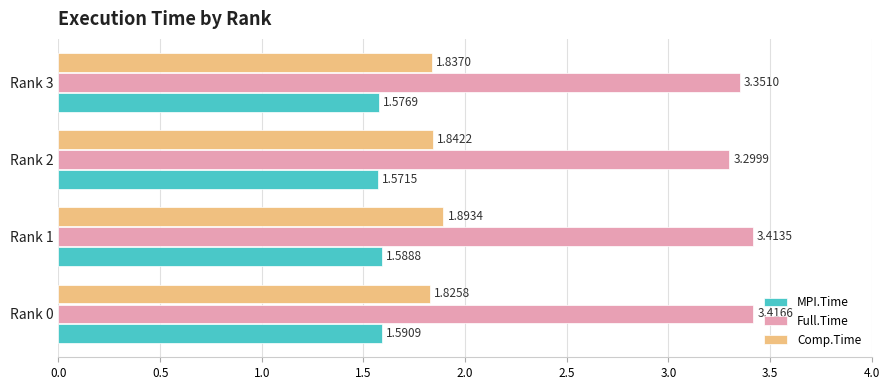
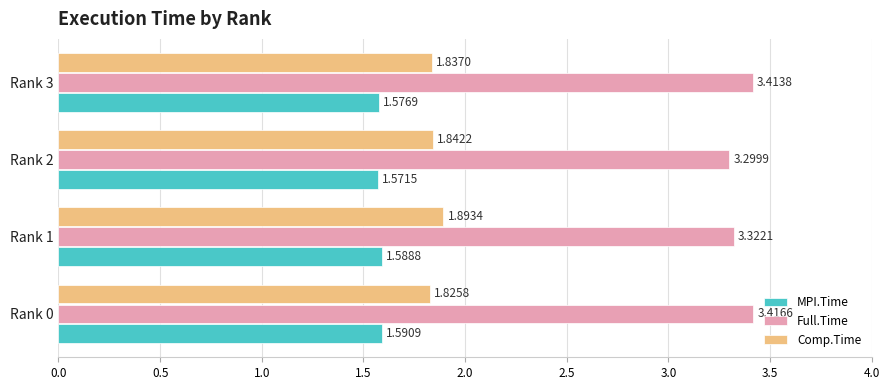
Full.Time, Rank 3: 3.3510 -> 3.4138
Full.Time, Rank 1: 3.4135 -> 3.3221
